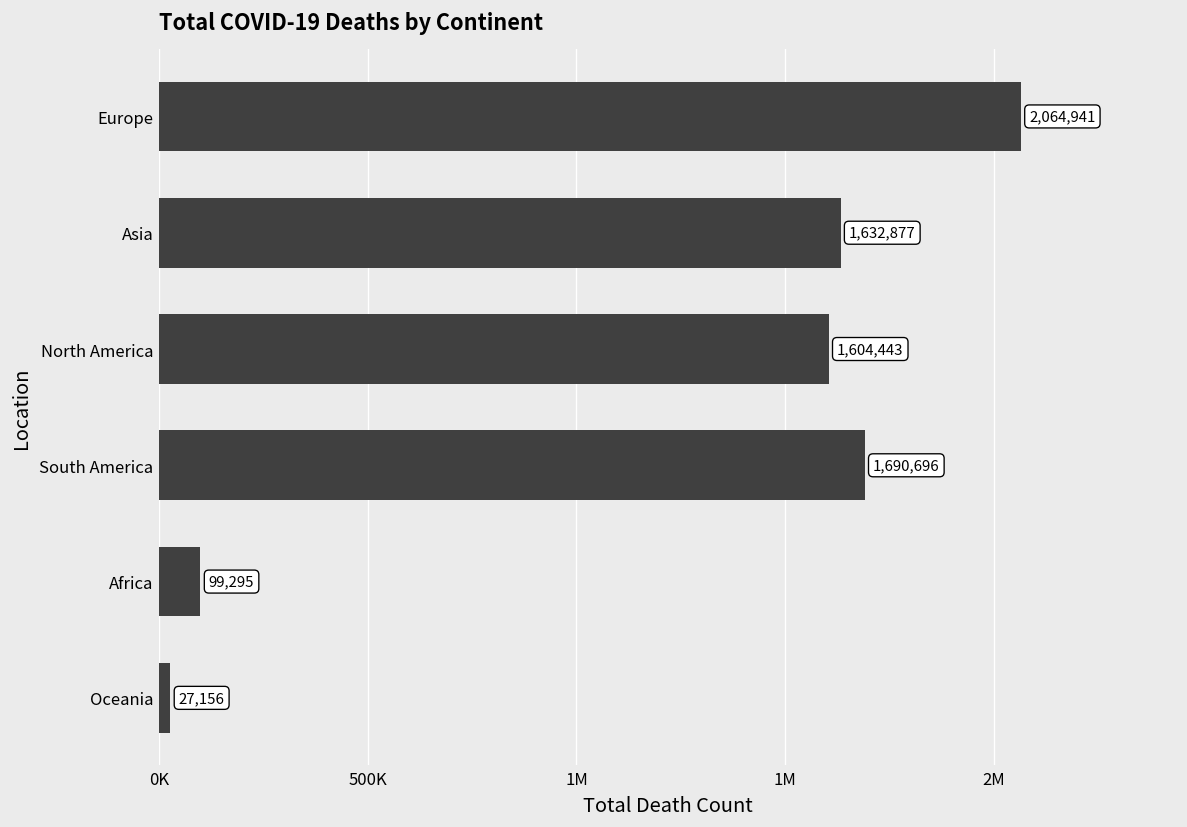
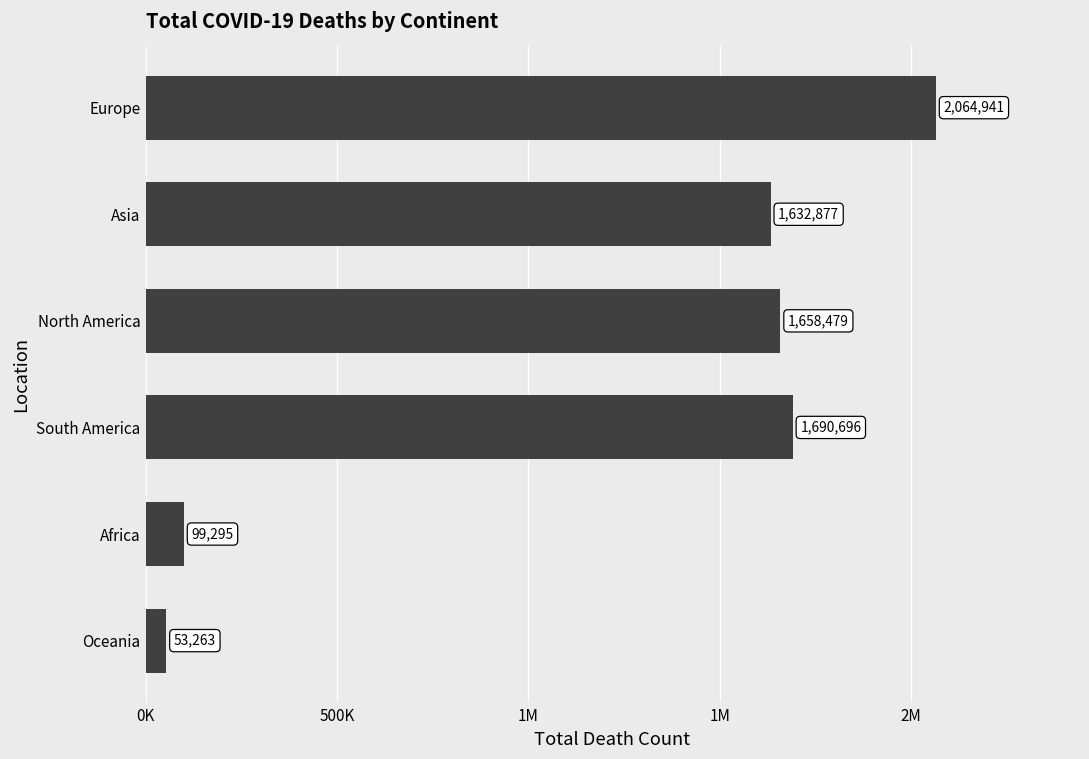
North America: 1,604,443 -> 1,658,479
Oceania: 27,156 -> 53,263
